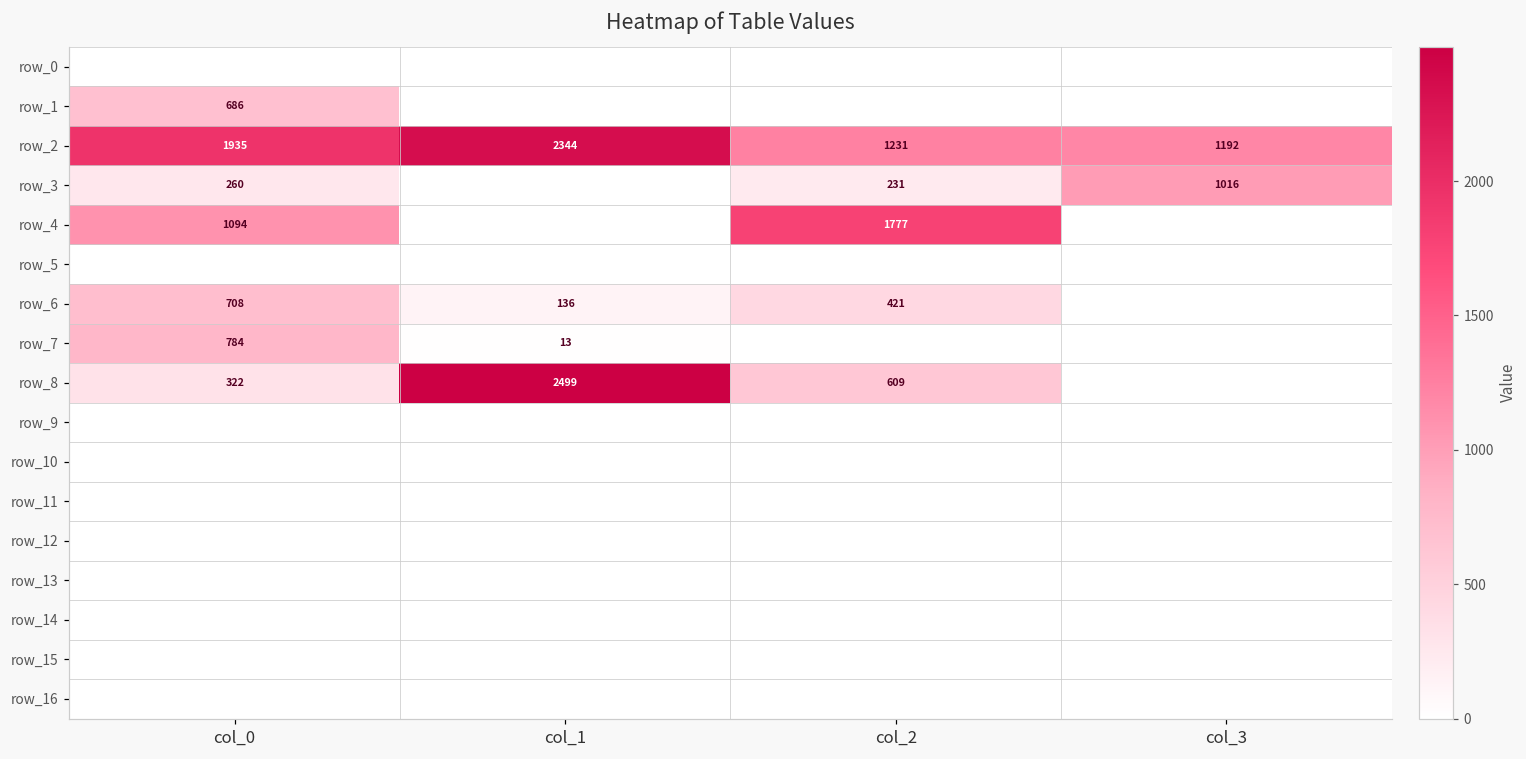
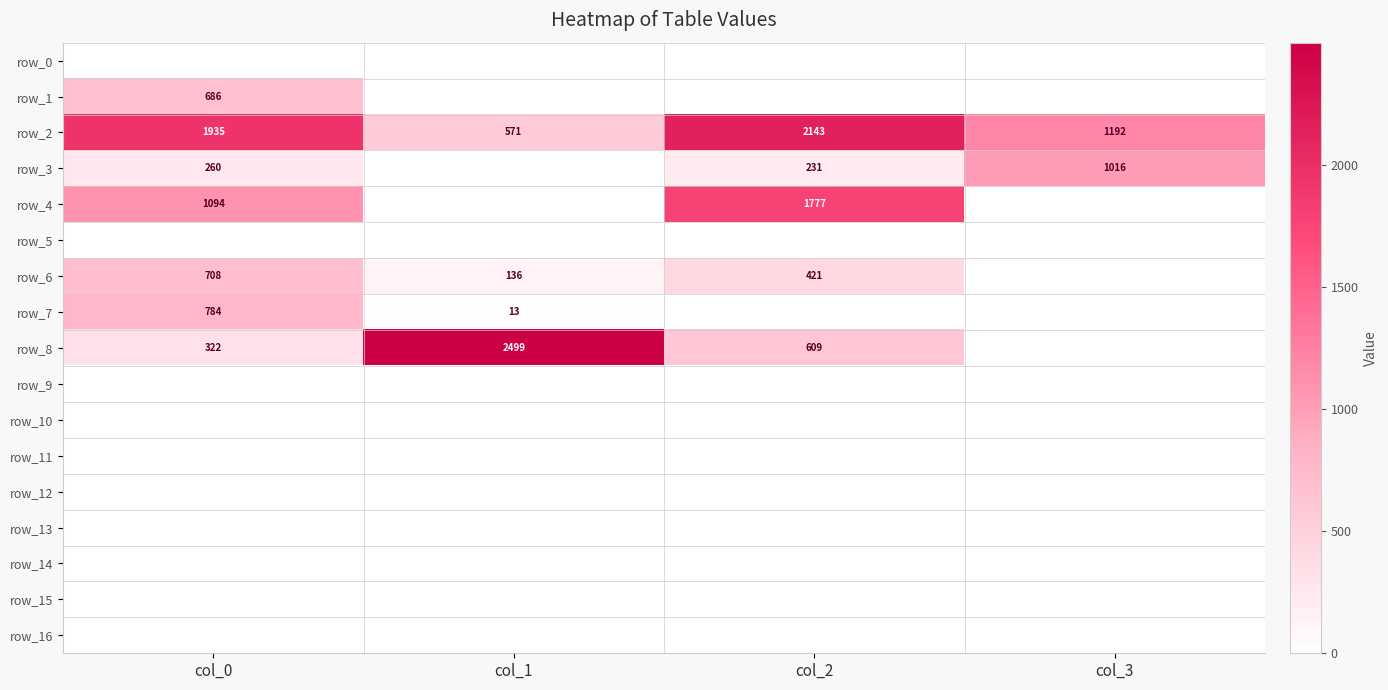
row_2, col_1: 2344 -> 571
row_2, col_2: 1231 -> 2143
